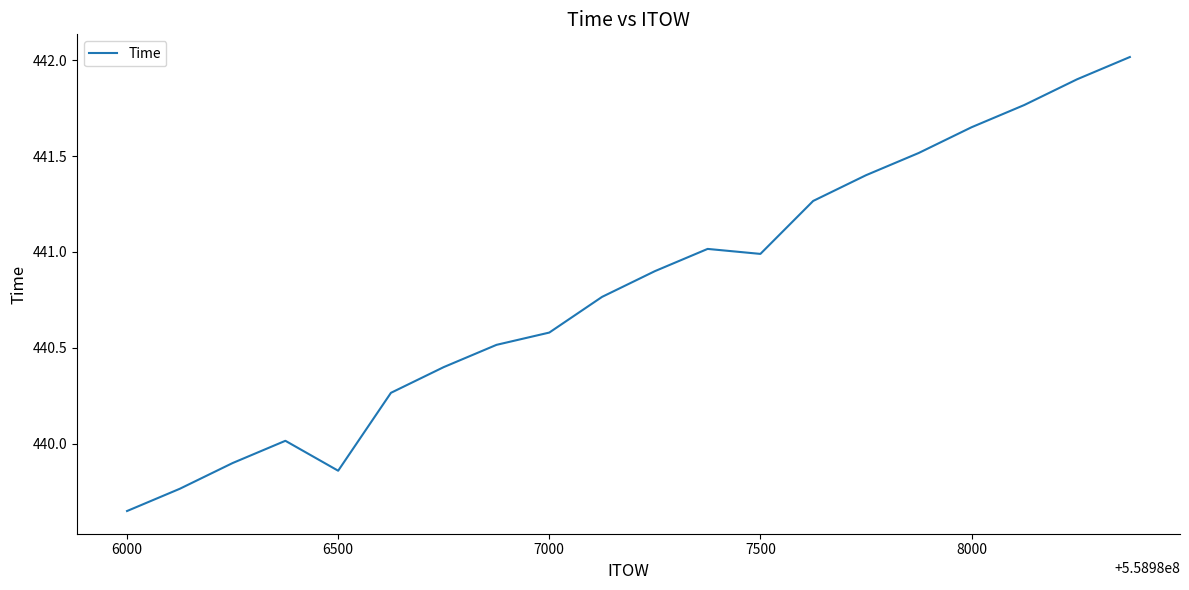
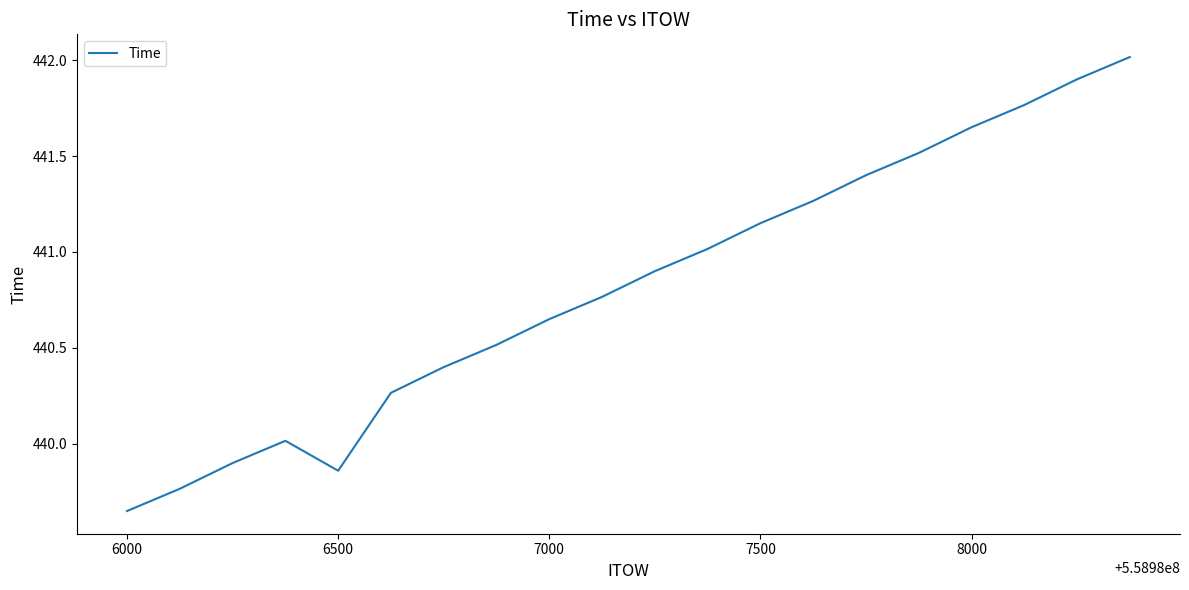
7000: 440.58 -> 440.65
7500: 440.99 -> 441.15
